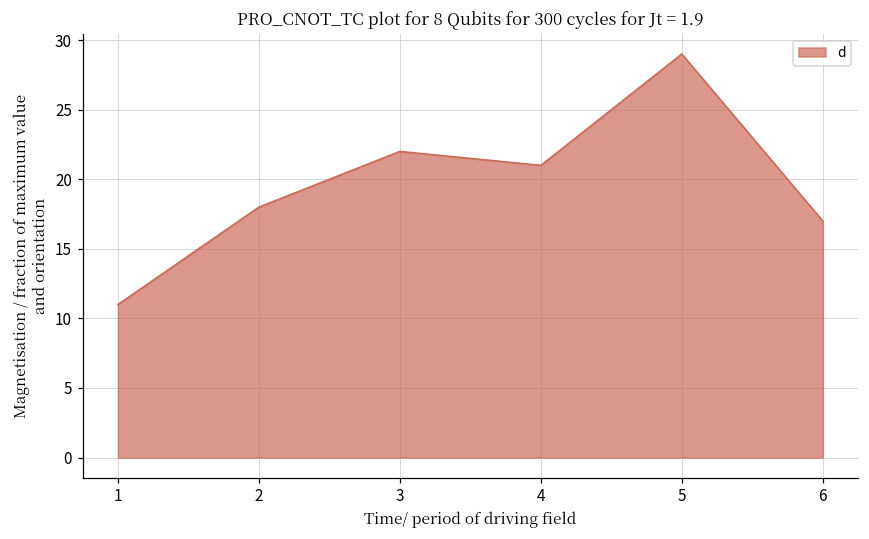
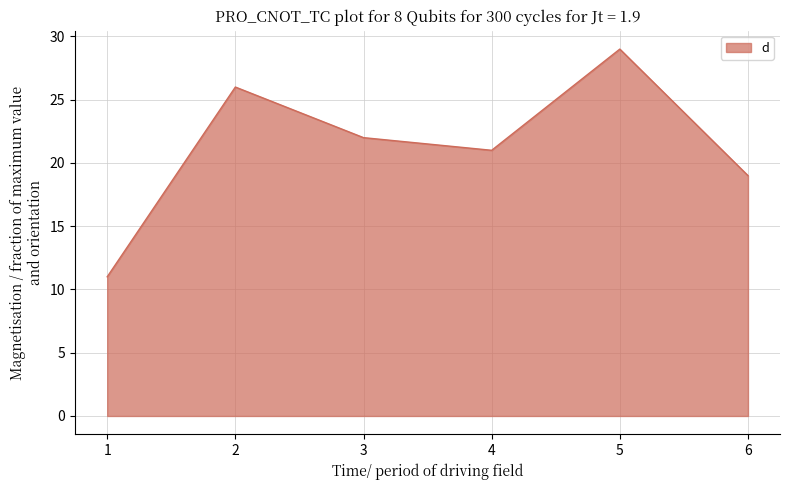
2: 18 -> 26
6: 17 -> 19
